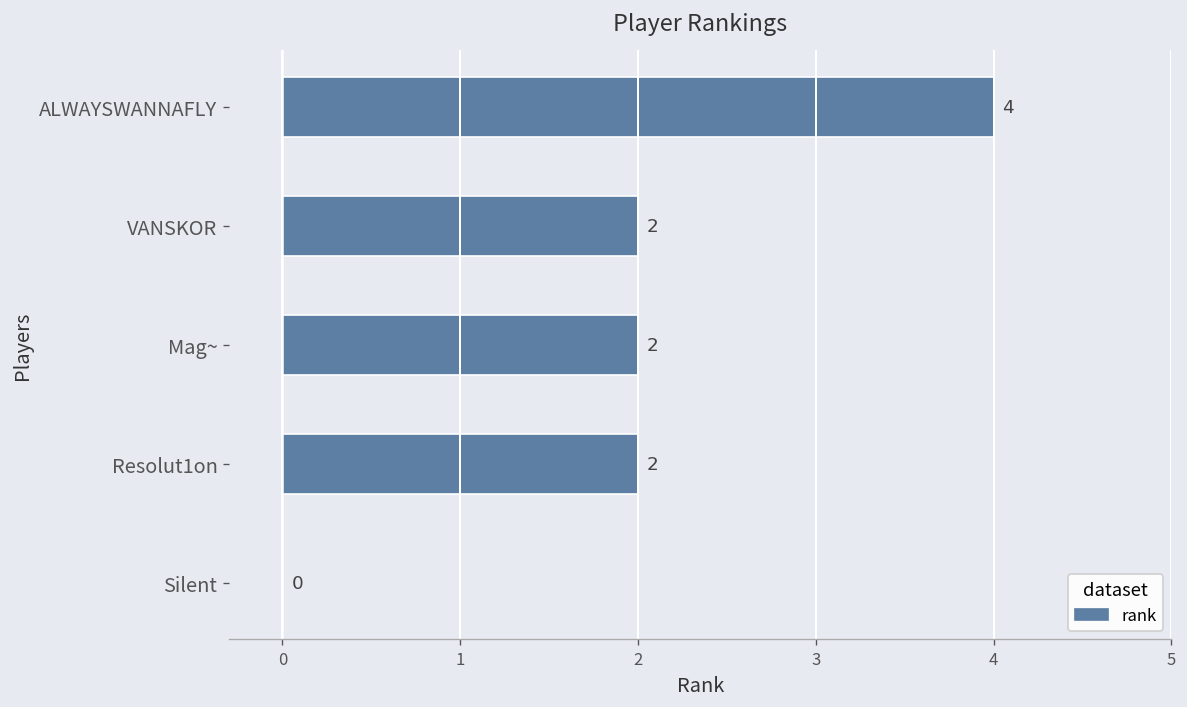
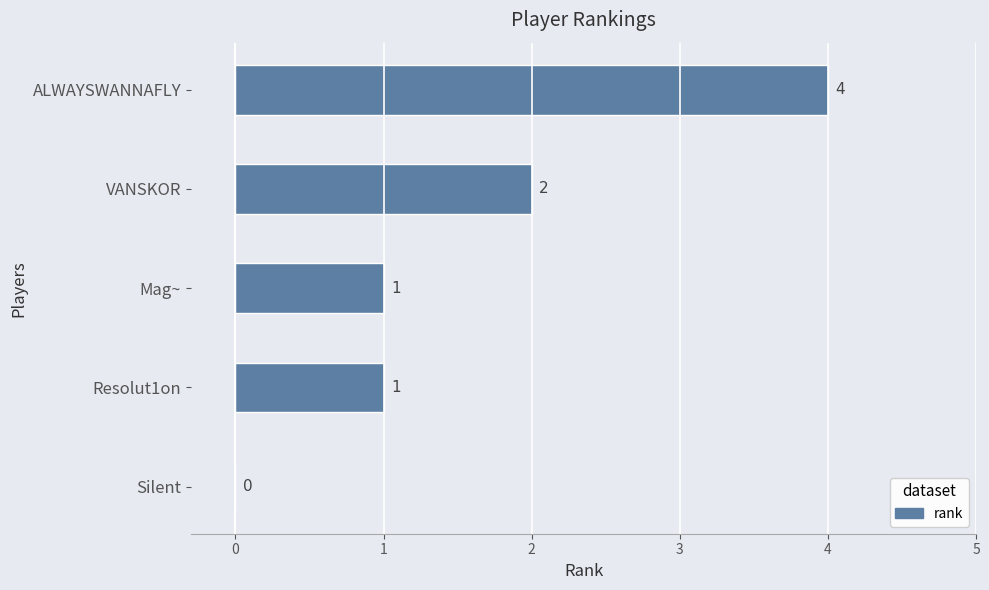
Mag~: 2 -> 1
Resolut1on: 2 -> 1
